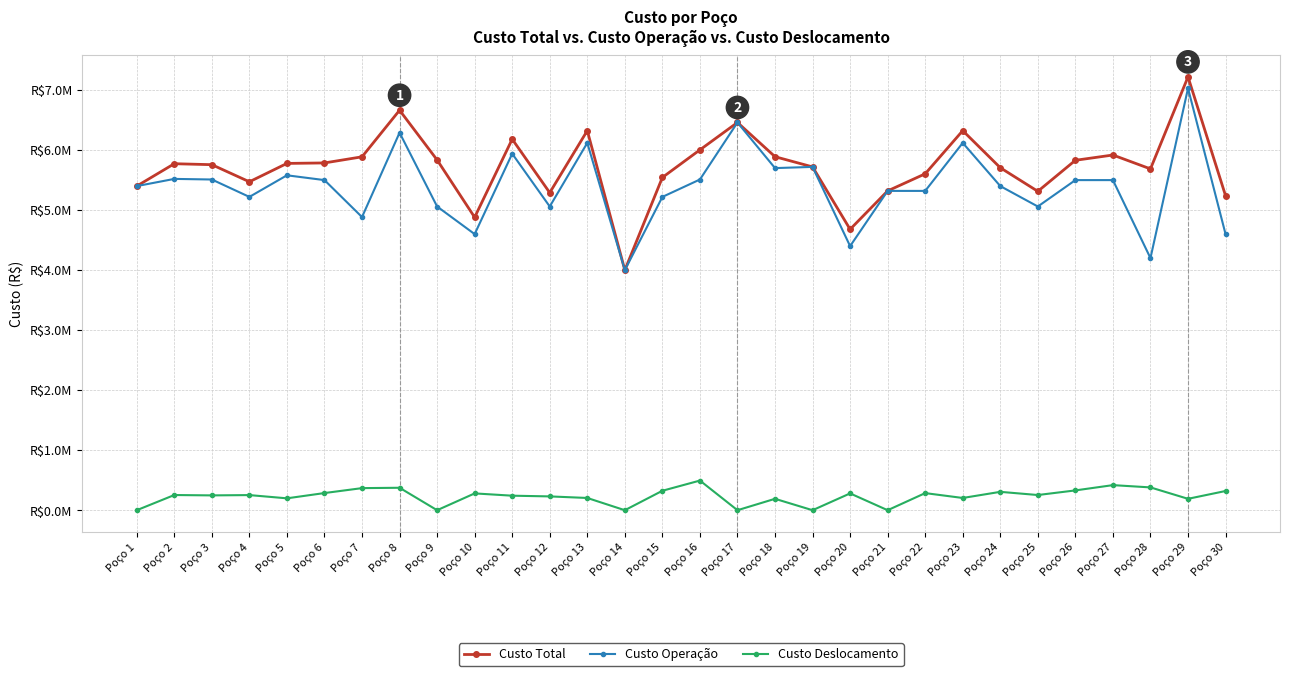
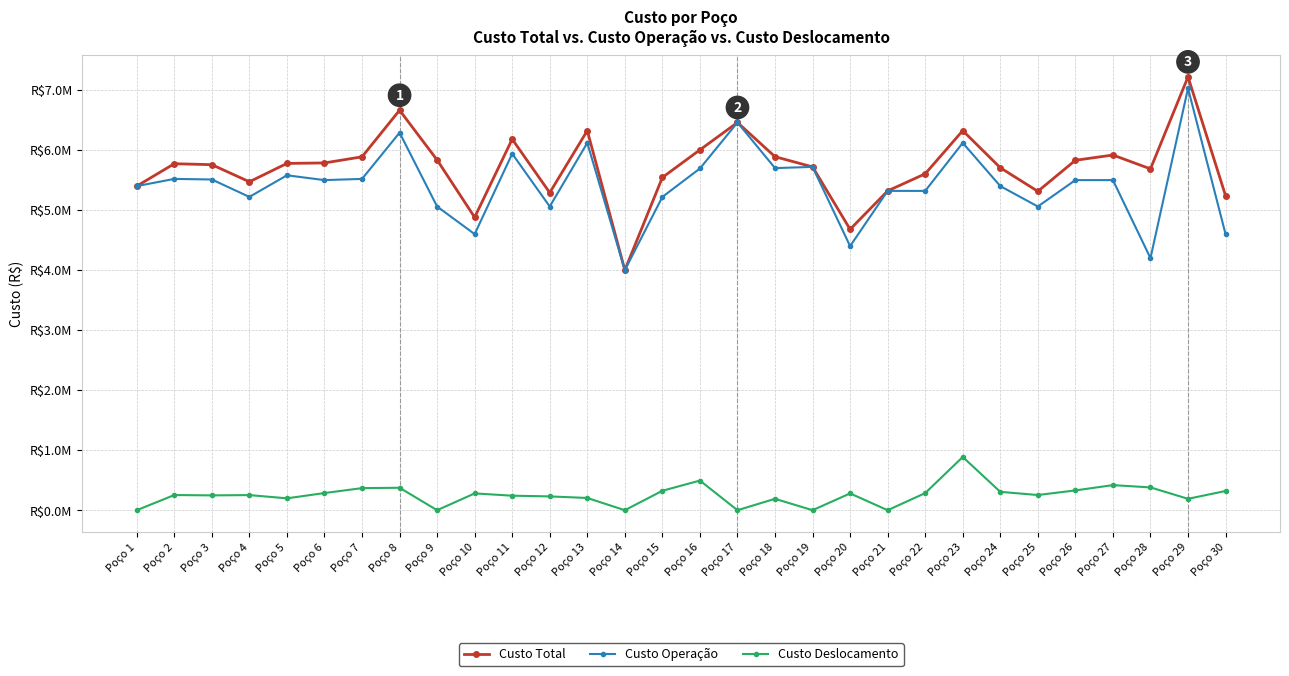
Custo Operação, Poço 7: R$4900000 -> R$5500000
Custo Operação, Poço 16: R$5500000 -> R$5700000
Custo Deslocamento, Poço 23: R$200000 -> R$900000
